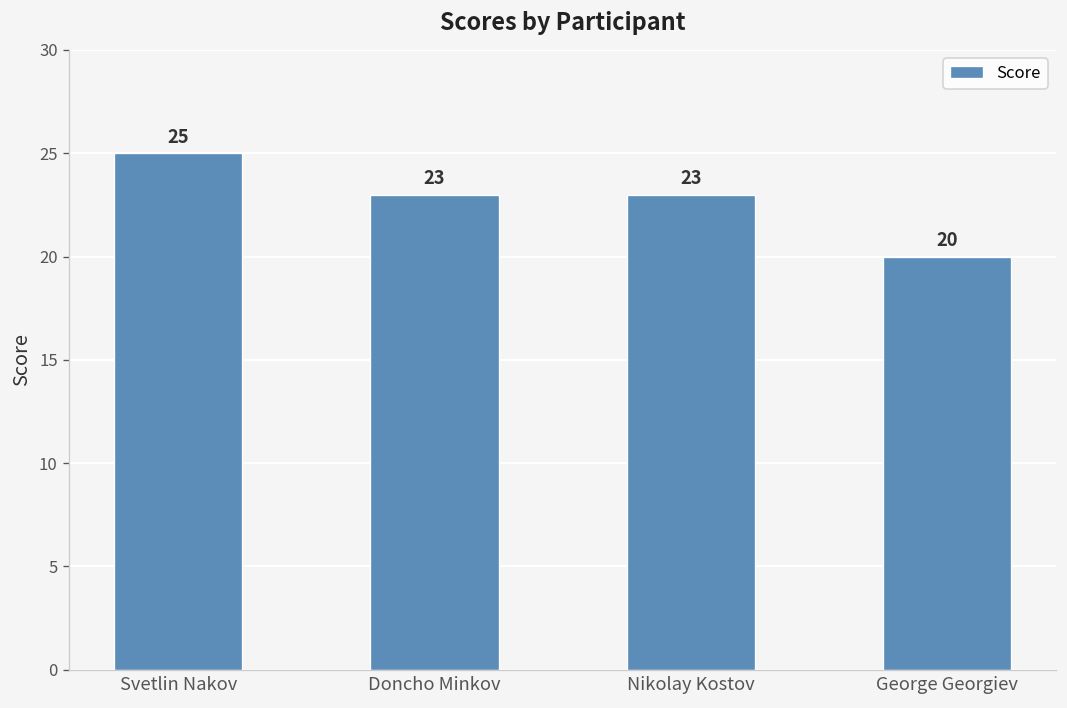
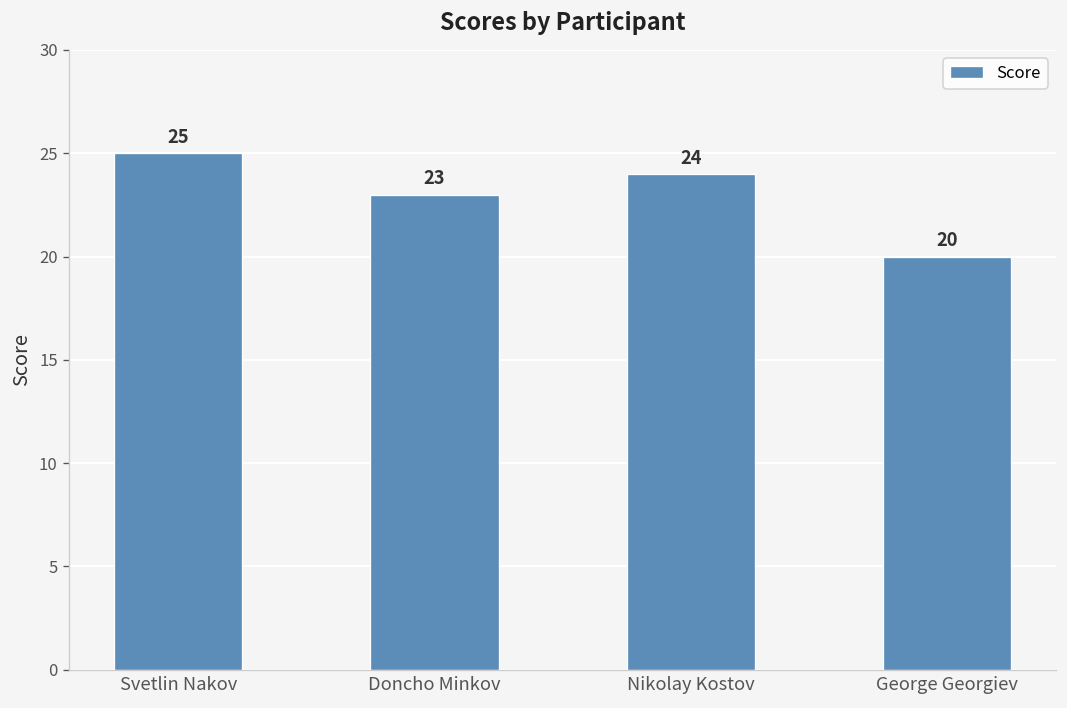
Nikolay Kostov: 23 -> 24
